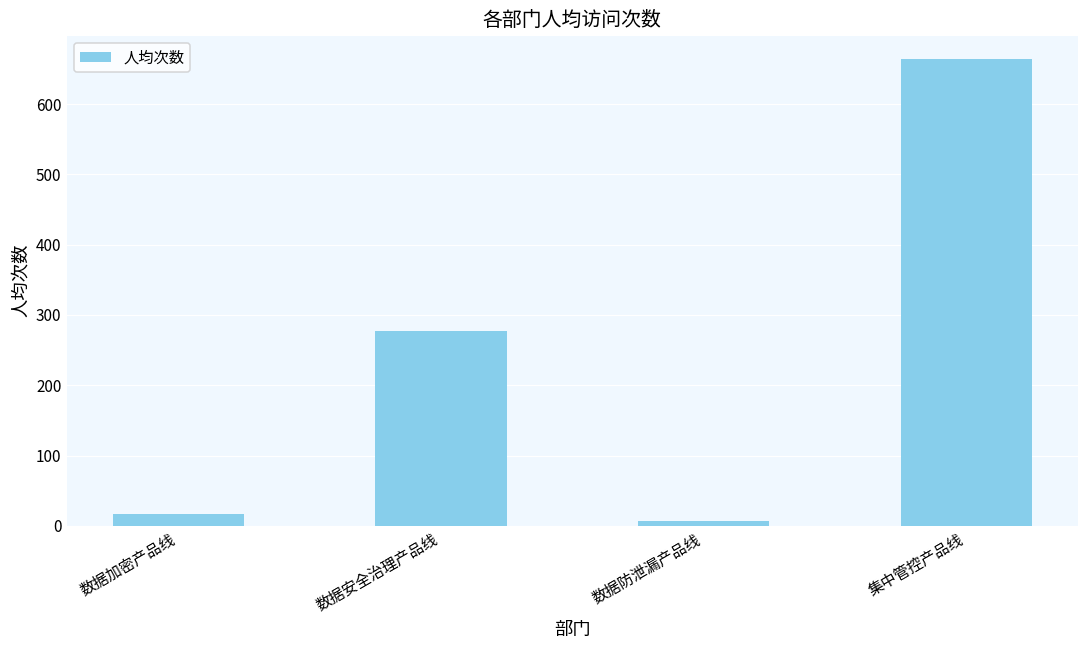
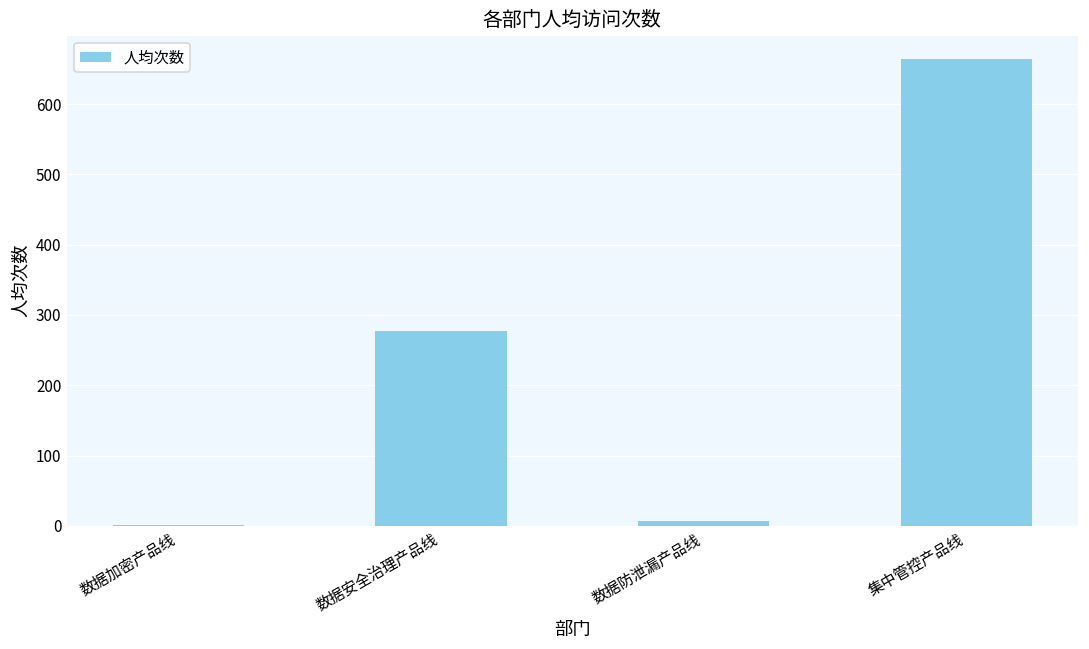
数据加密产品线: 20 -> 0
